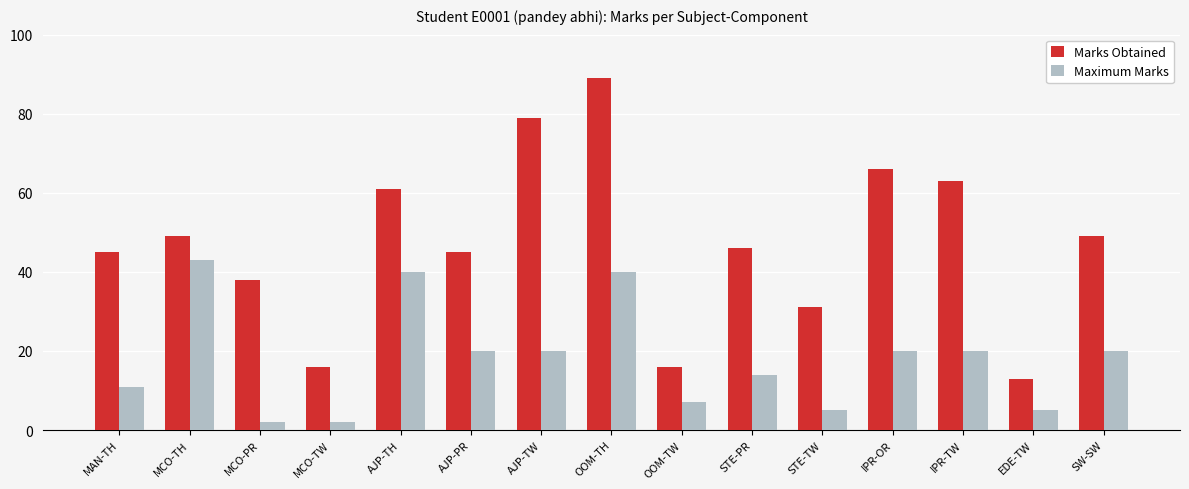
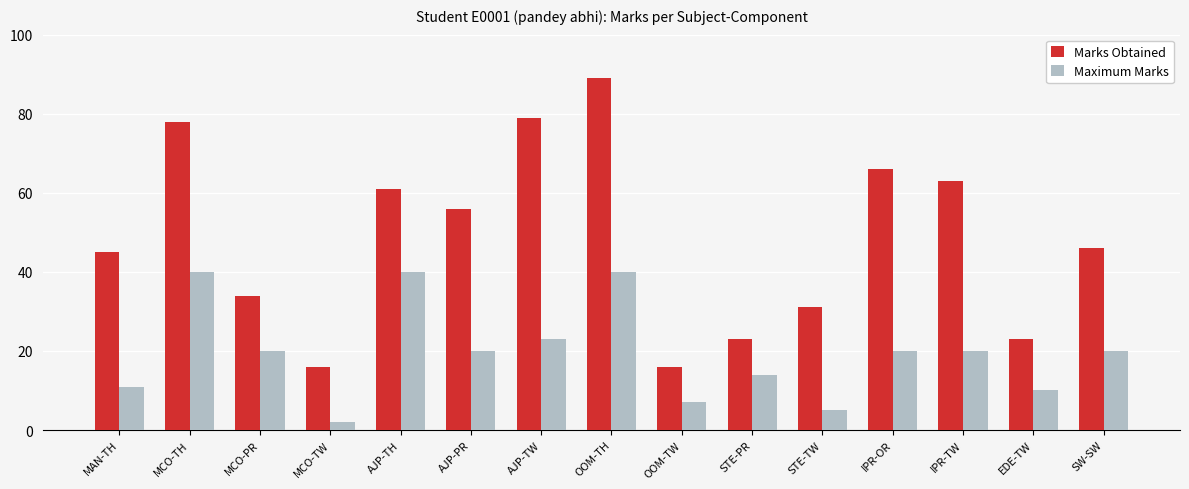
Marks Obtained, MCO-TH: 49 -> 78
Maximum Marks, MCO-TH: 43 -> 40
Marks Obtained, MCO-PR: 38 -> 34
Maximum Marks, MCO-PR: 2 -> 20
Marks Obtained, AJP-PR: 45 -> 56
Maximum Marks, AJP-TW: 20 -> 23
Marks Obtained, STE-PR: 46 -> 23
Marks Obtained, EDE-TW: 13 -> 23
Maximum Marks, EDE-TW: 5 -> 10
Marks Obtained, SW-SW: 49 -> 46
